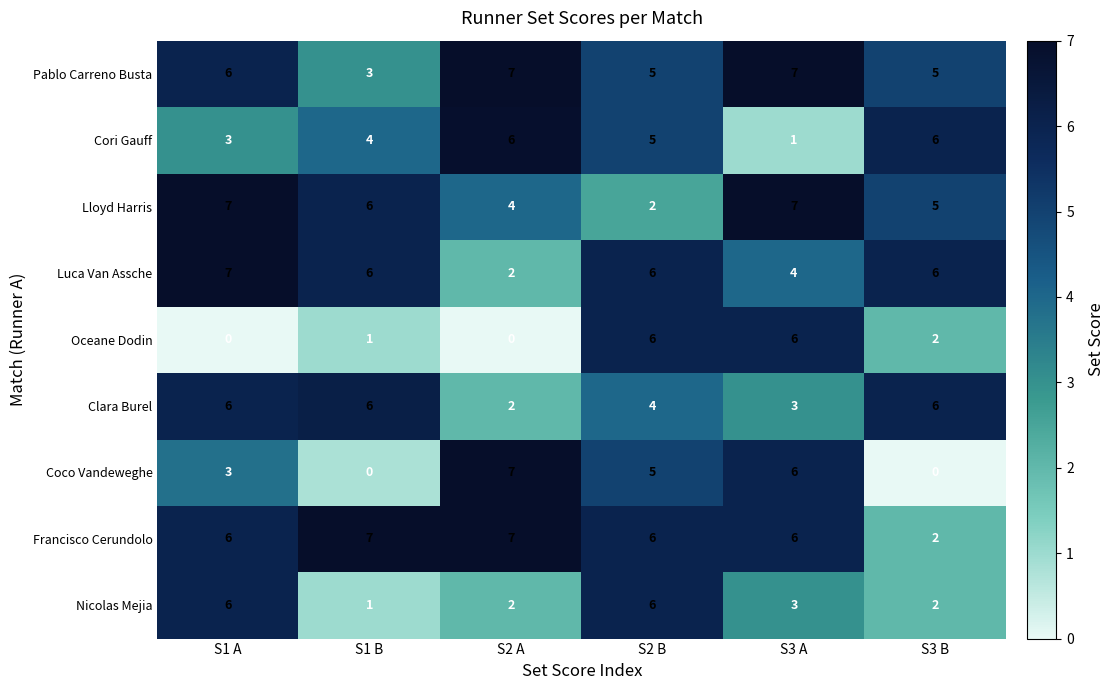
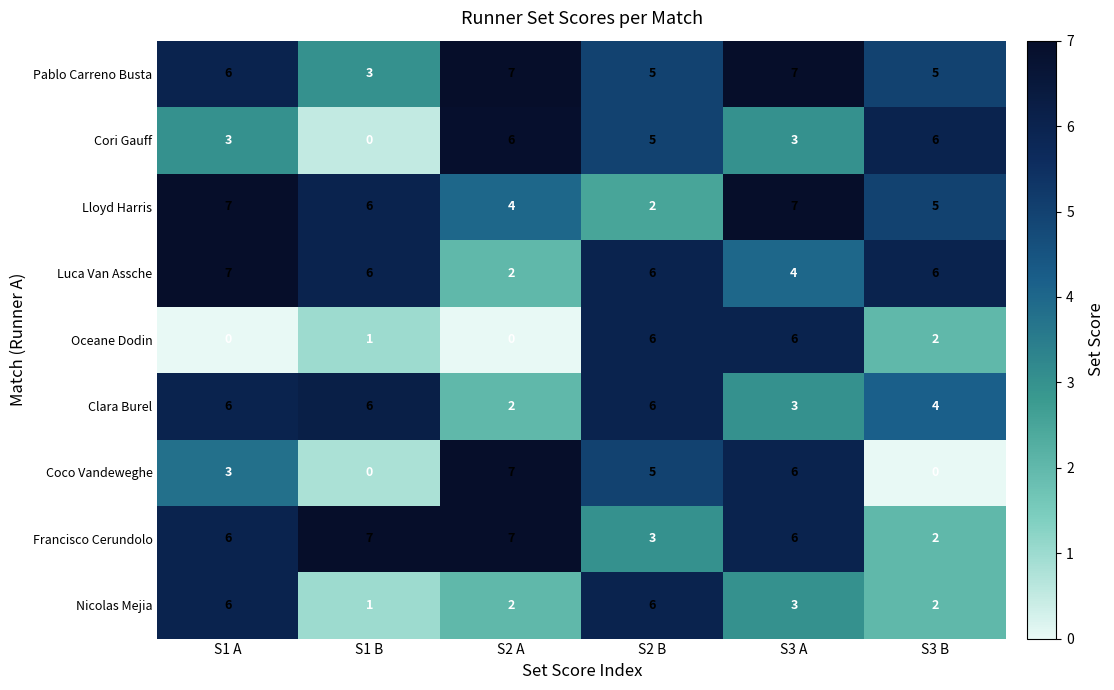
Cori Gauff, S1 B: 4 -> 0
Cori Gauff, S3 A: 1 -> 3
Clara Burel, S2 B: 4 -> 6
Clara Burel, S3 B: 6 -> 4
Francisco Cerundolo, S2 B: 6 -> 3
